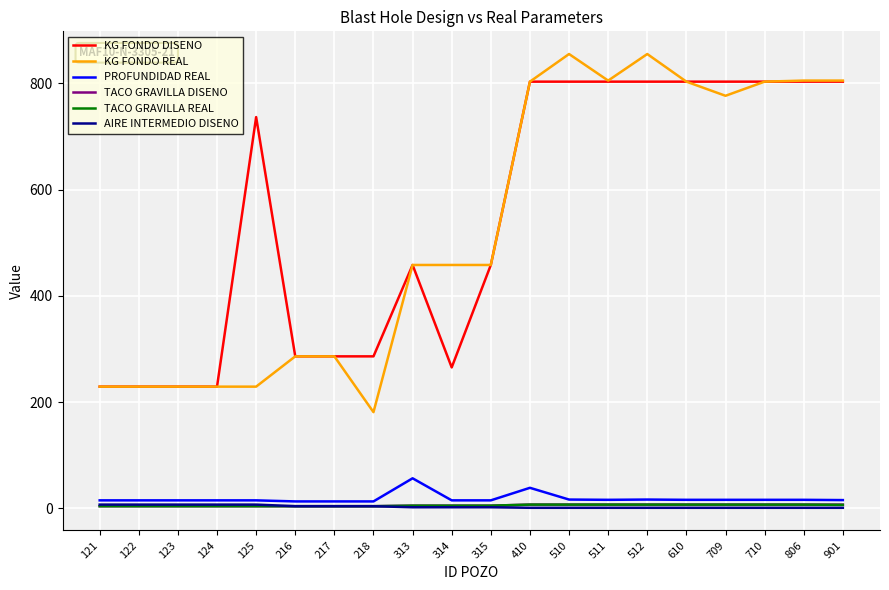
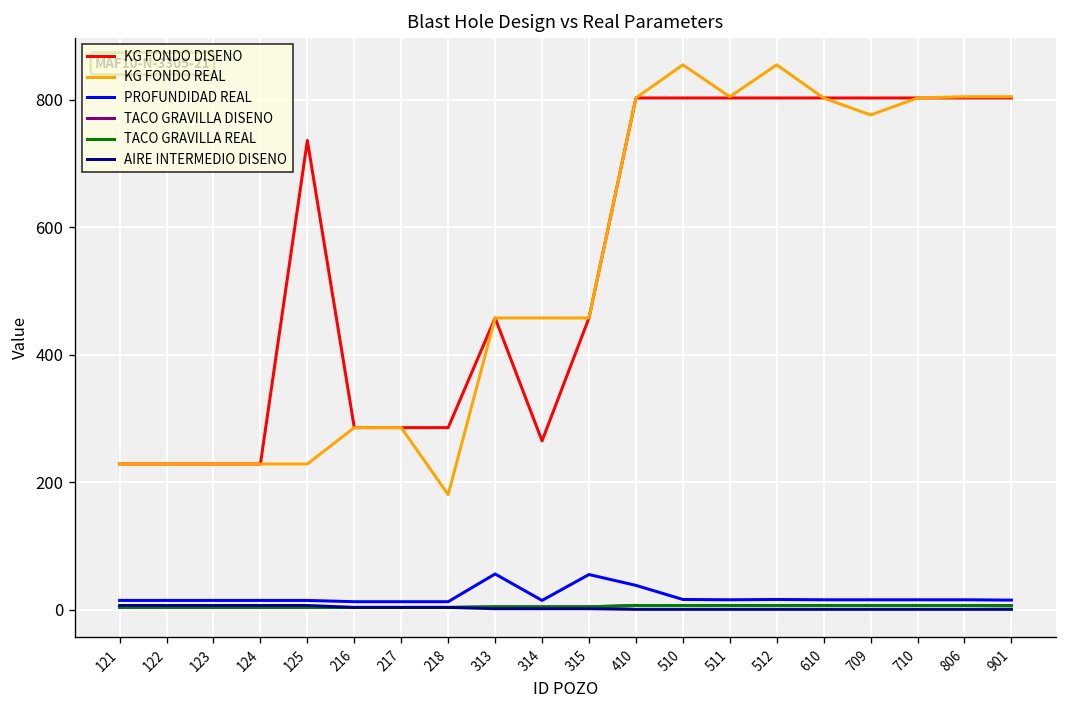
PROFUNDIDAD REAL, 315: 20 -> 60
